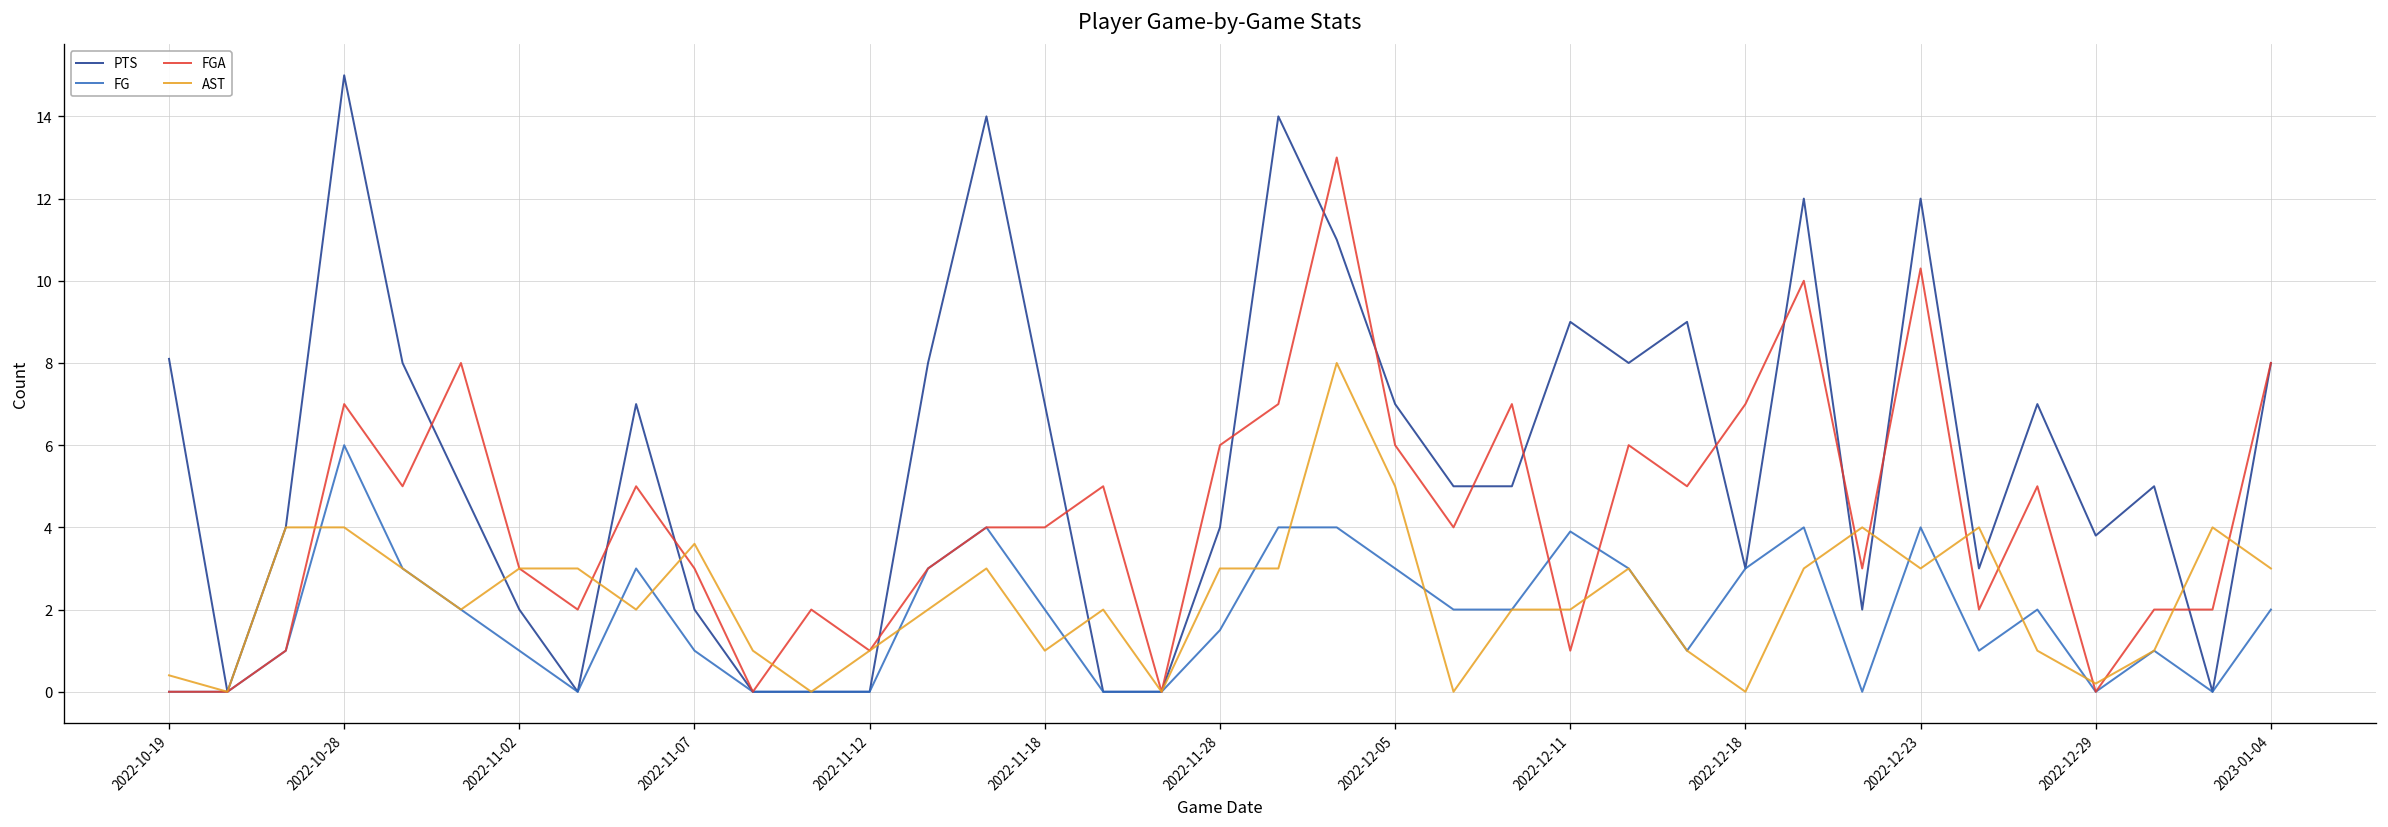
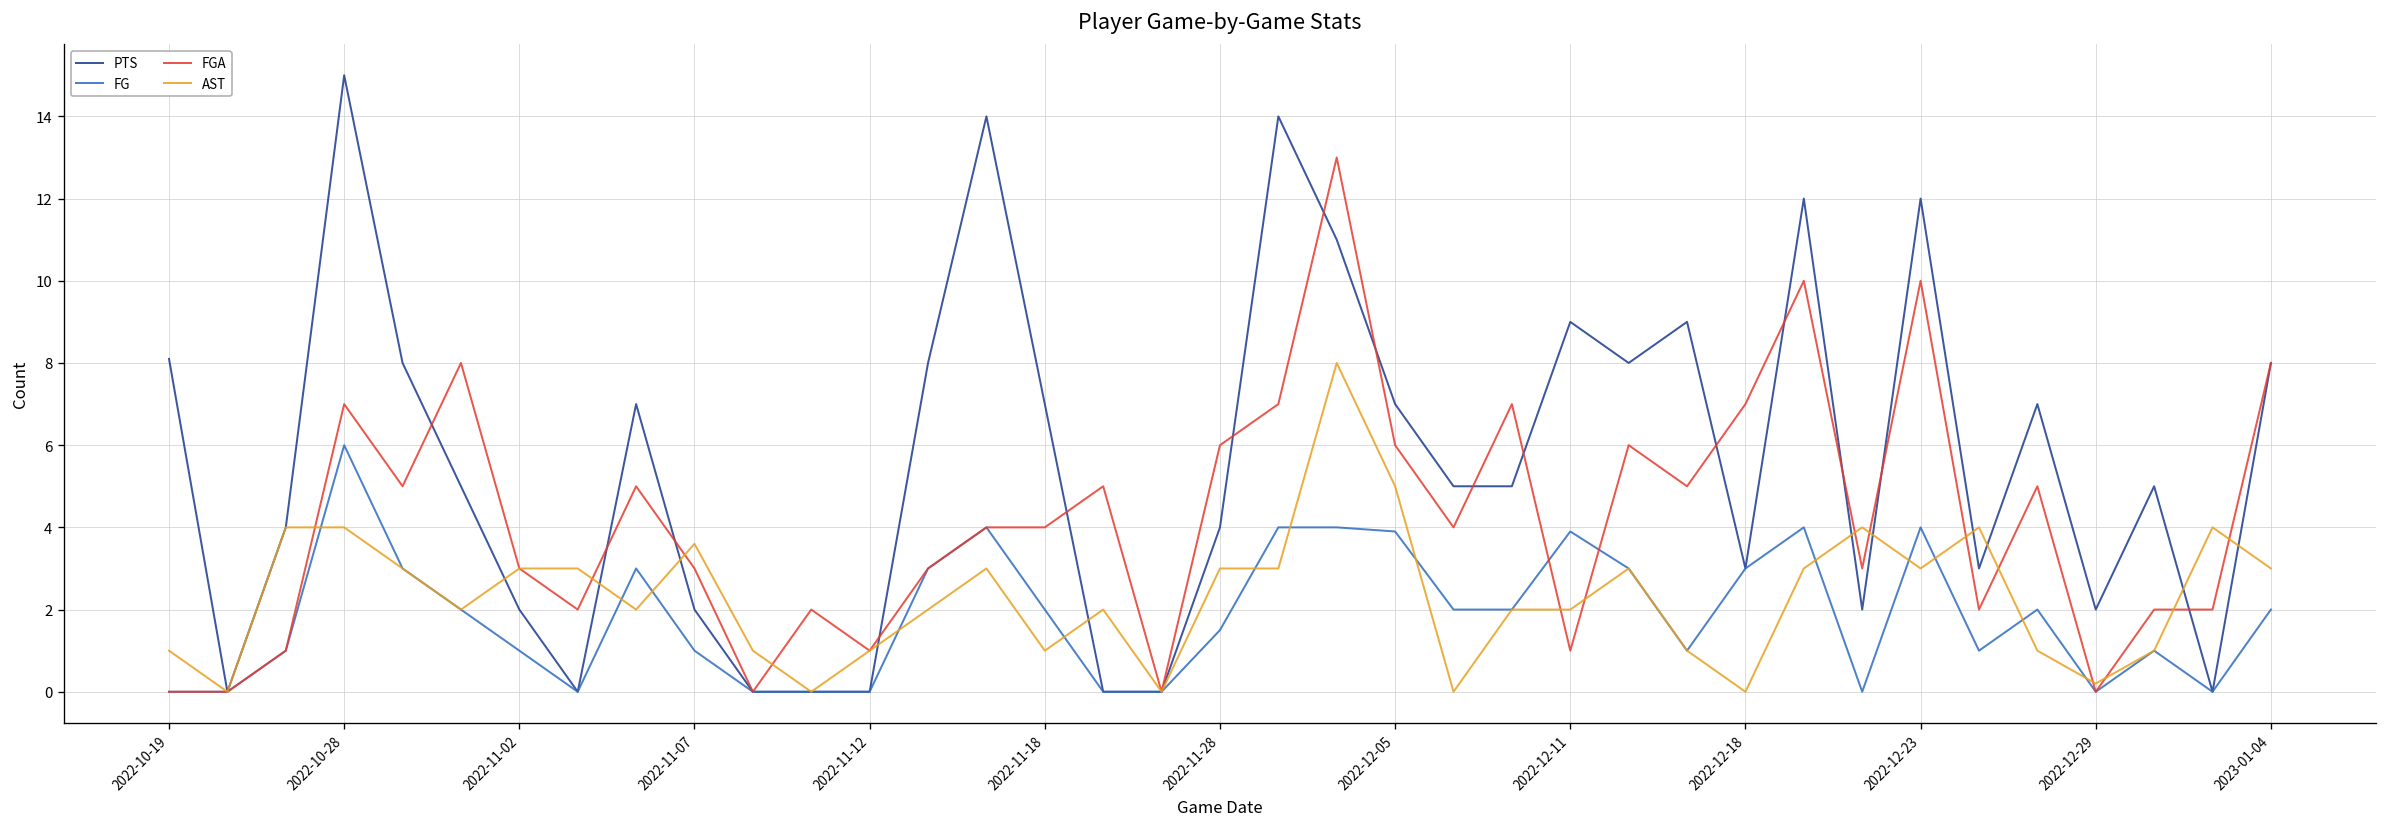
AST, 2022-10-19: 0.4 -> 1.0
FG, 2022-12-05: 3.0 -> 3.9
FGA, 2022-12-23: 10.3 -> 10.0
PTS, 2022-12-29: 3.8 -> 2.0
